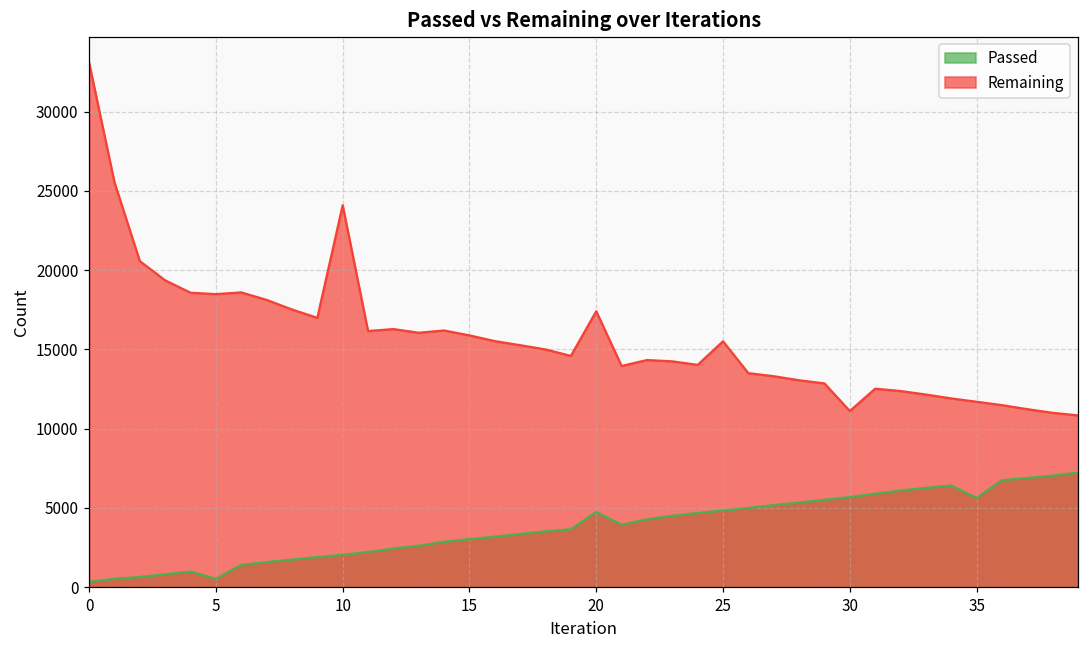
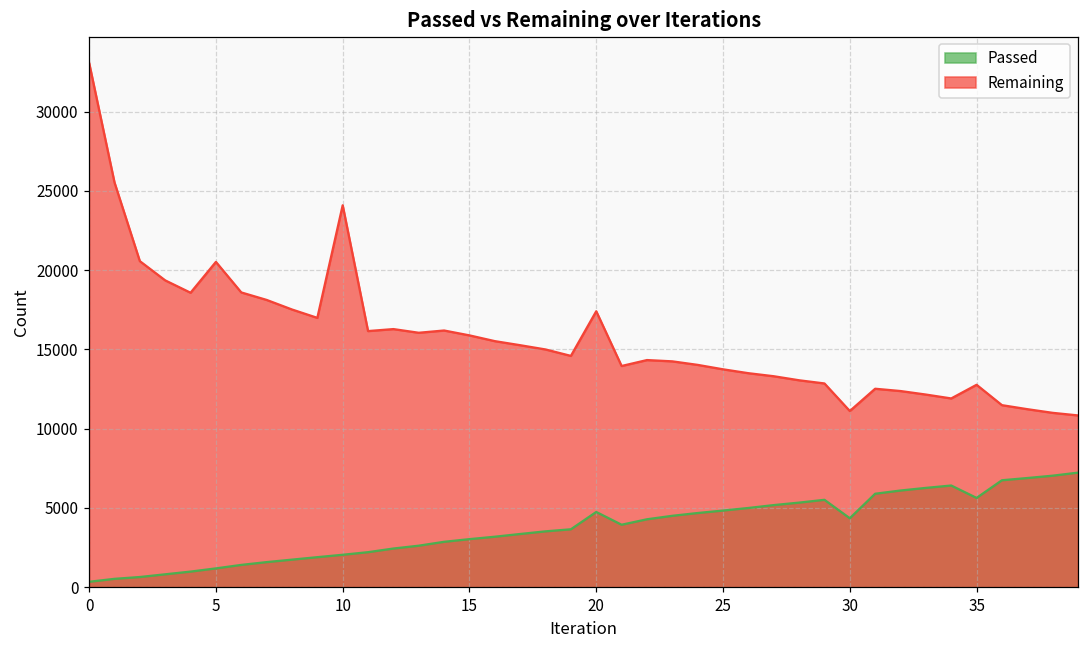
Passed, 5: 500 -> 1200
Remaining, 5: 18500 -> 20500
Remaining, 25: 15500 -> 13700
Passed, 30: 5700 -> 4300
Remaining, 35: 11700 -> 12800
